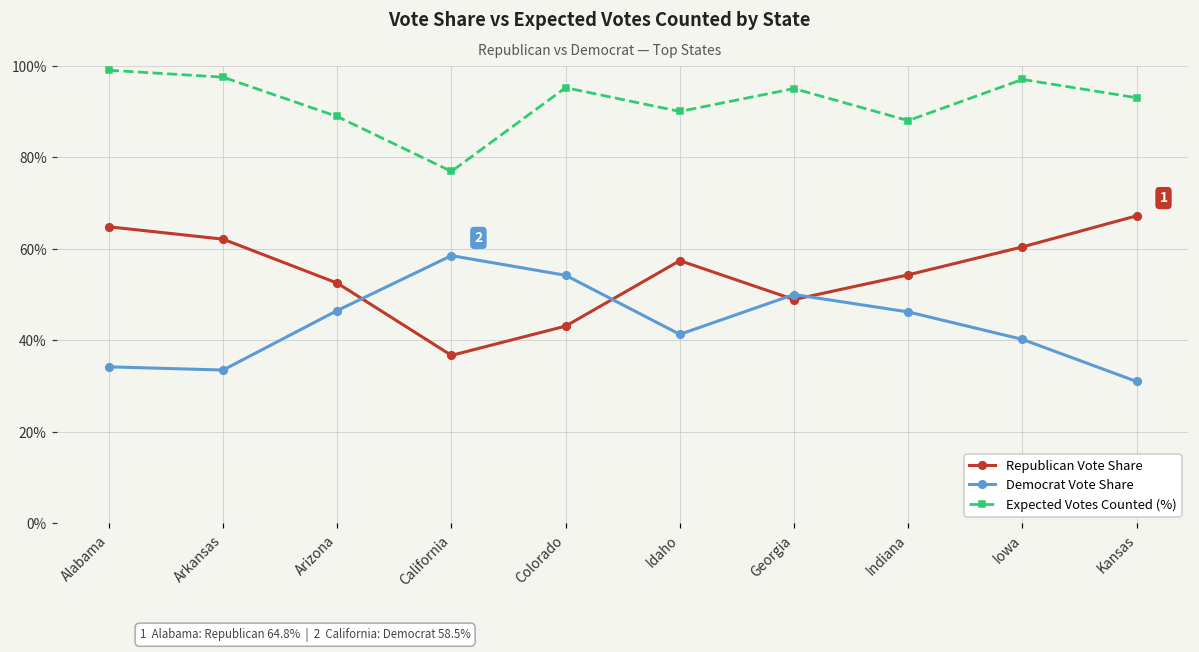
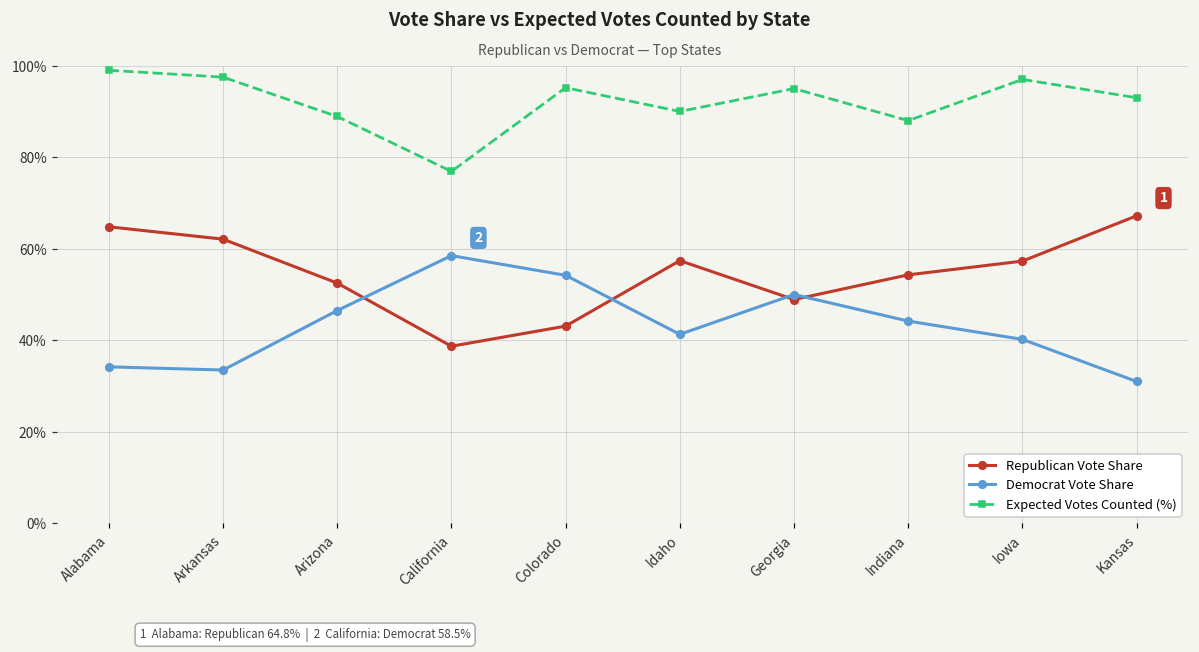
Republican Vote Share, California: 37% -> 39%
Democrat Vote Share, Indiana: 46% -> 44%
Republican Vote Share, Iowa: 60% -> 57%
